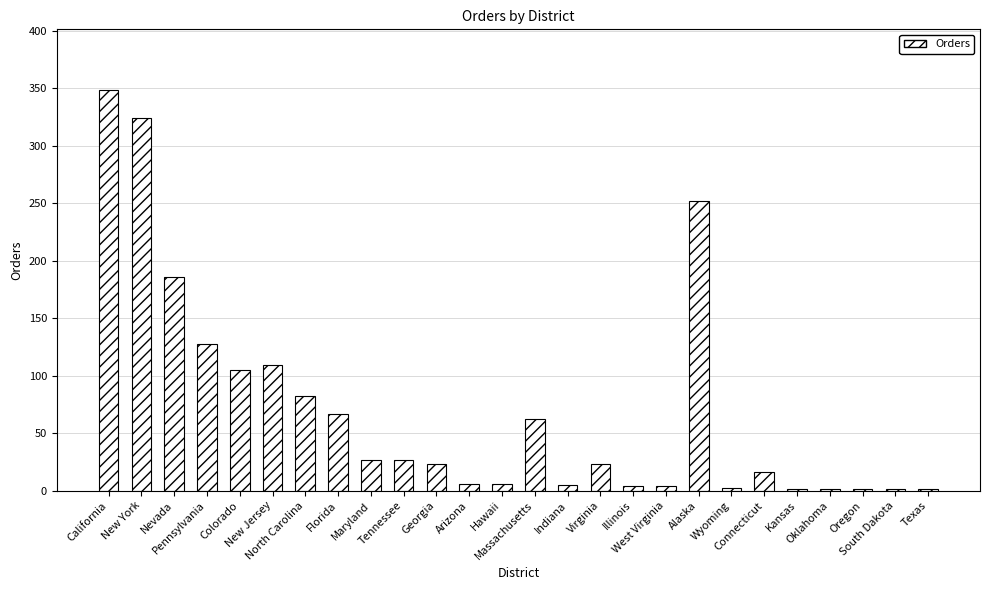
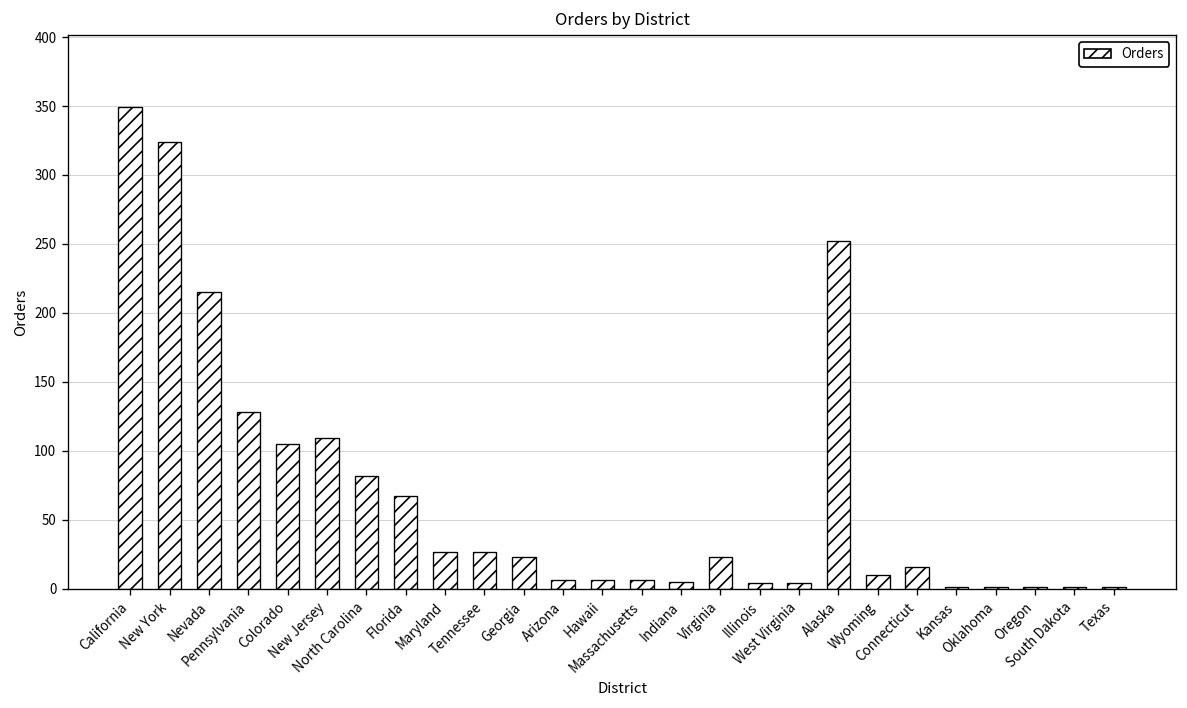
Nevada: 186 -> 215
Massachusetts: 62 -> 6
Wyoming: 2 -> 10
